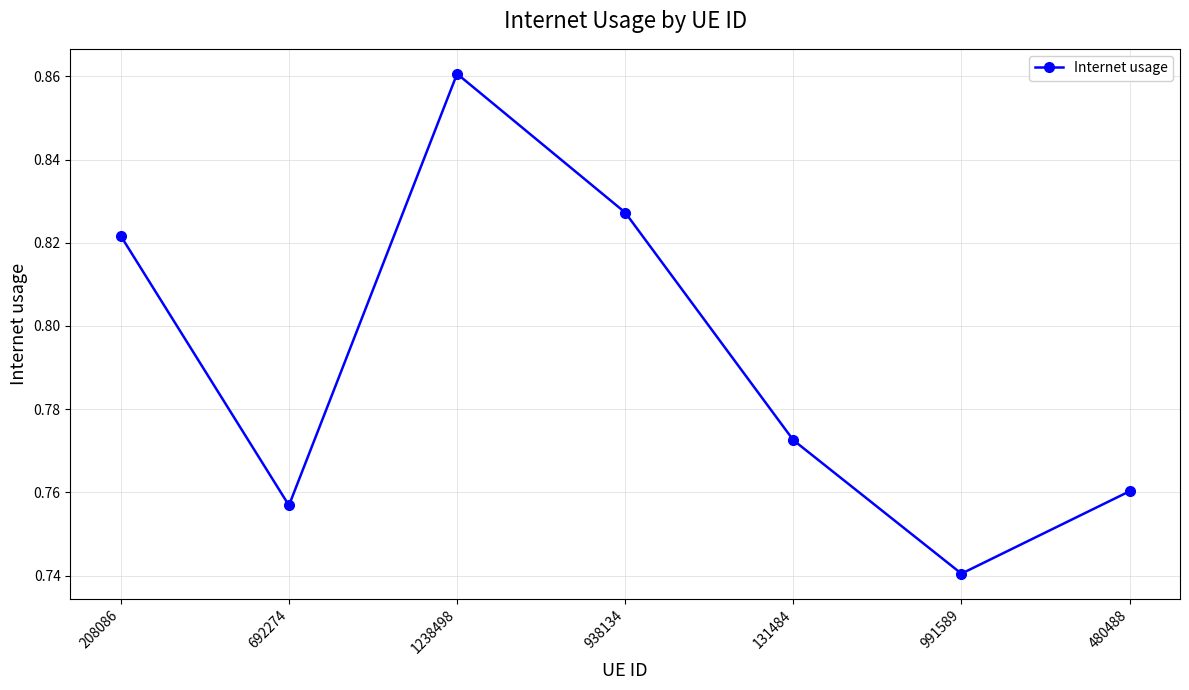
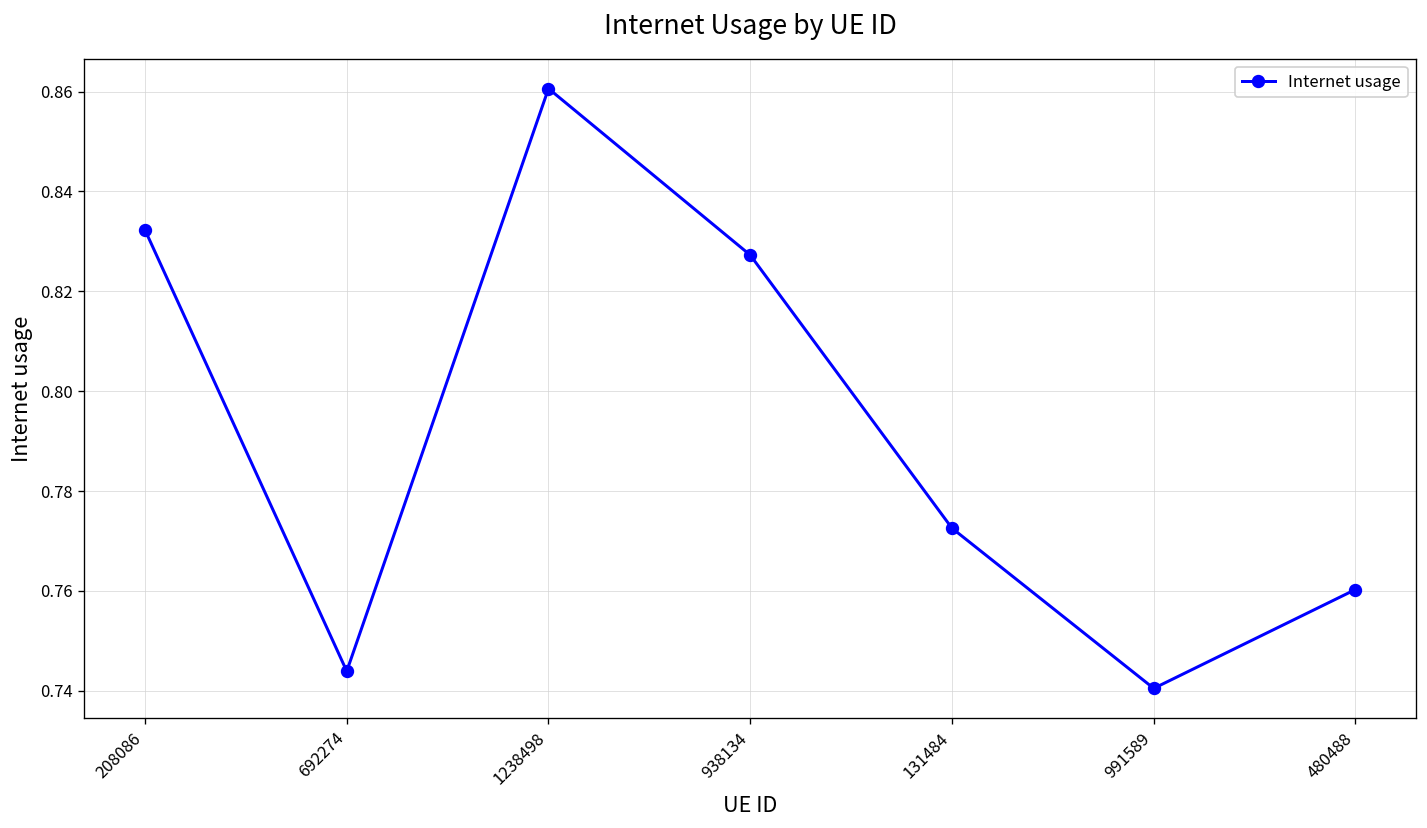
208086: 0.822 -> 0.832
692274: 0.757 -> 0.744
